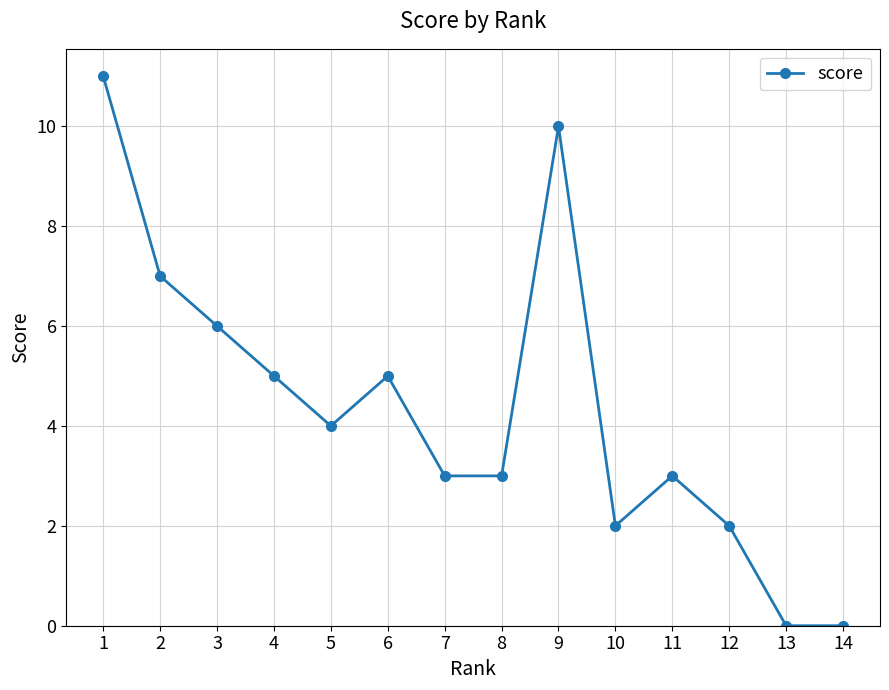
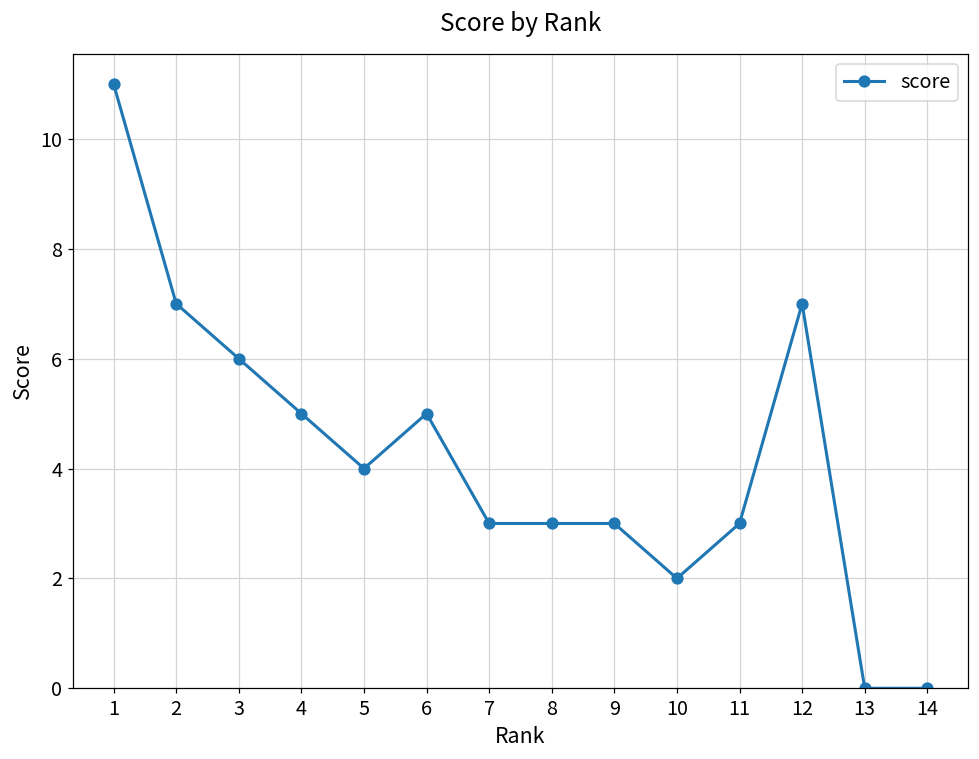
9: 10 -> 3
12: 2 -> 7
